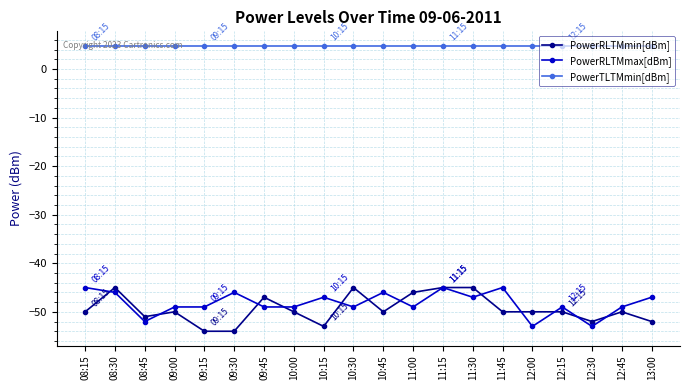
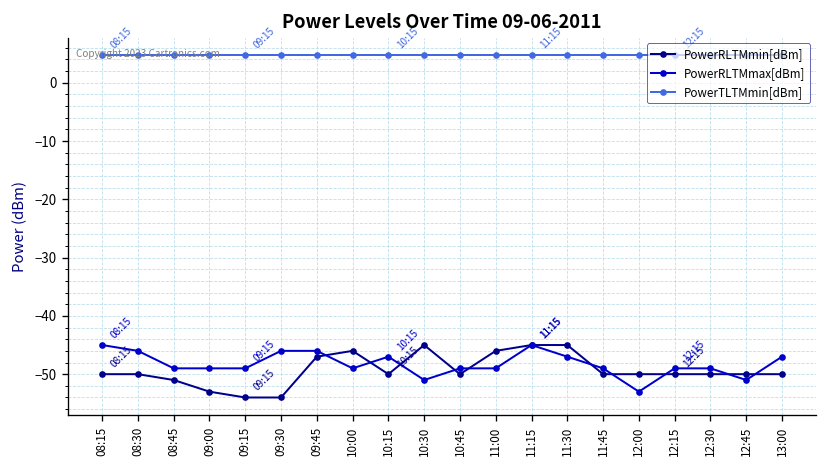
PowerRLTMmin[dBm], 08:30: -45 -> -50
PowerRLTMmax[dBm], 08:45: -52 -> -49
PowerRLTMmin[dBm], 09:00: -50 -> -53
PowerRLTMmax[dBm], 09:45: -49 -> -46
PowerRLTMmin[dBm], 10:00: -50 -> -46
PowerRLTMmin[dBm], 10:15: -53 -> -50
PowerRLTMmax[dBm], 10:30: -49 -> -51
PowerRLTMmax[dBm], 10:45: -46 -> -49
PowerRLTMmax[dBm], 11:45: -45 -> -49
PowerRLTMmin[dBm], 12:30: -52 -> -50
PowerRLTMmax[dBm], 12:30: -53 -> -49
PowerRLTMmax[dBm], 12:45: -49 -> -51
PowerRLTMmin[dBm], 13:00: -52 -> -50
